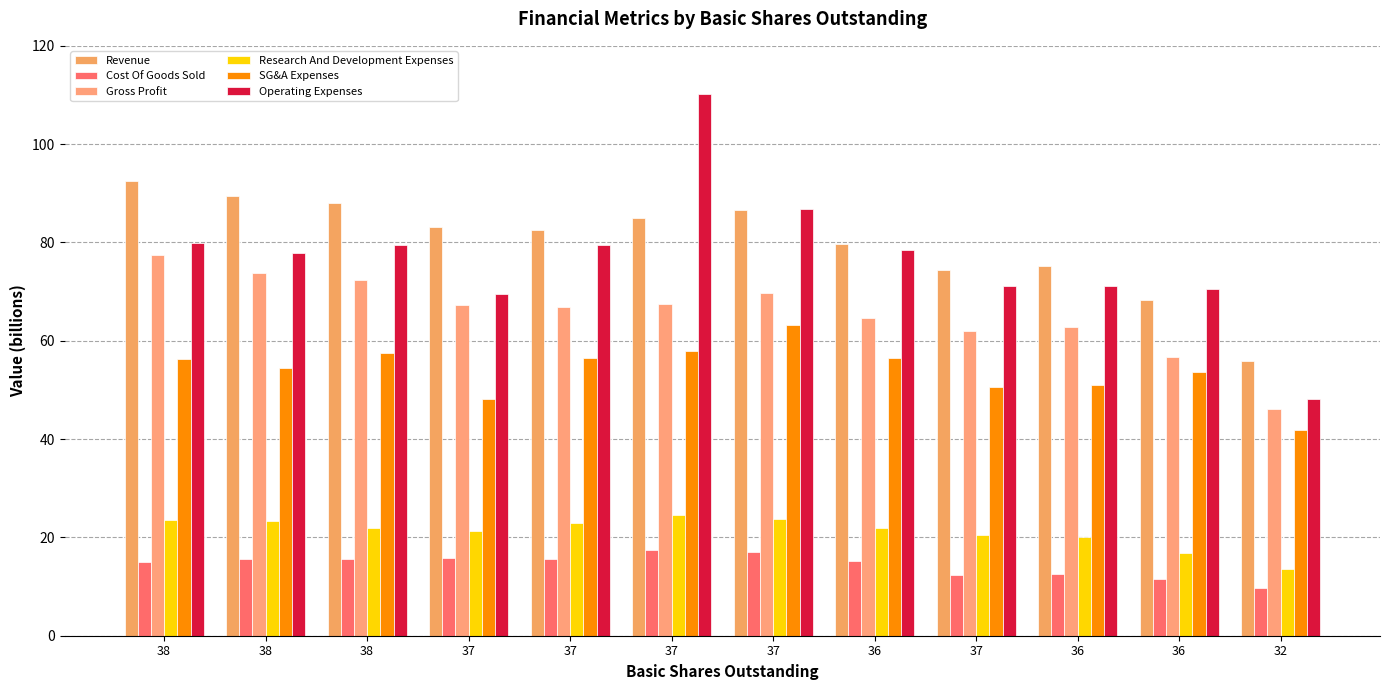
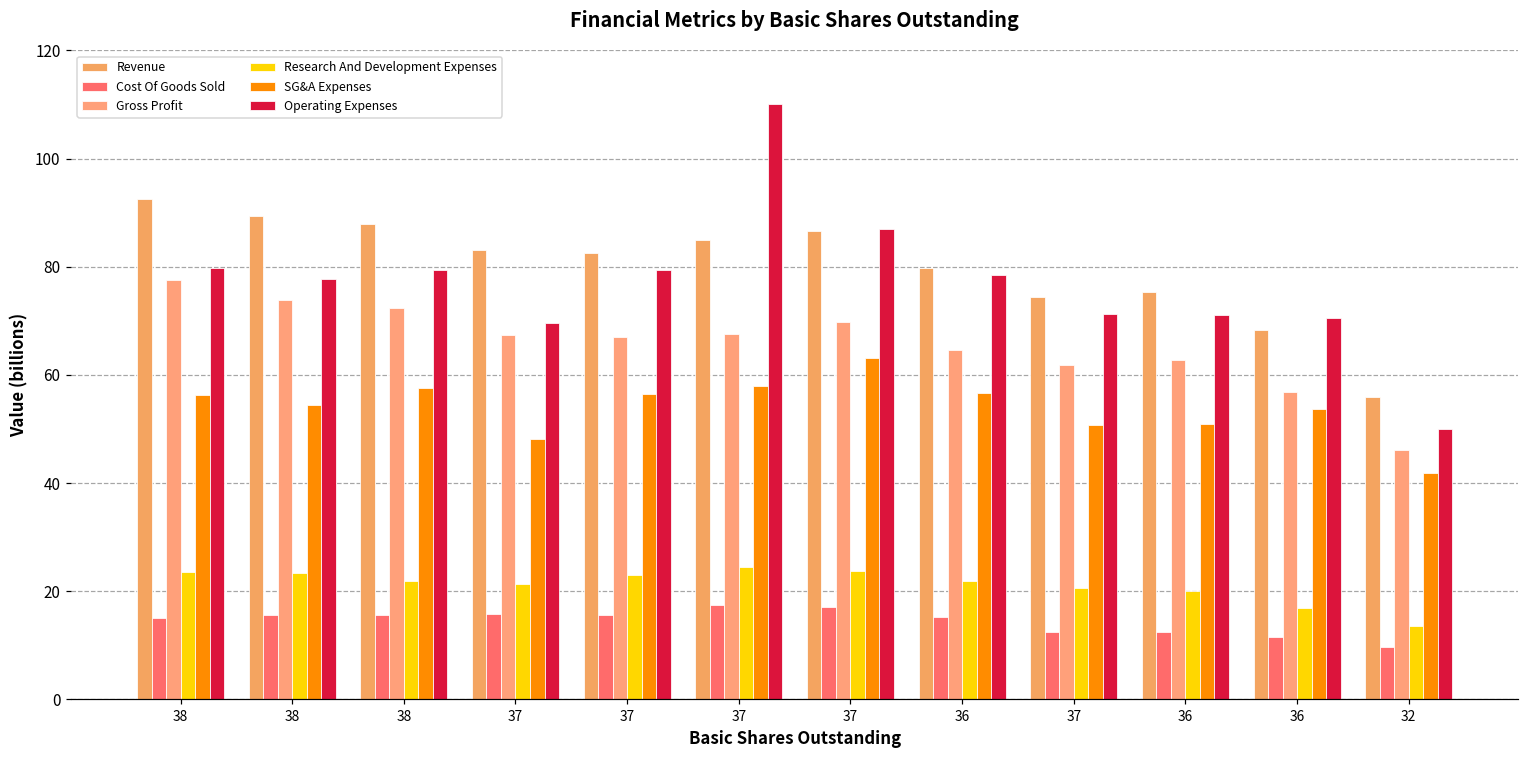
Operating Expenses, 32: 48 -> 50
